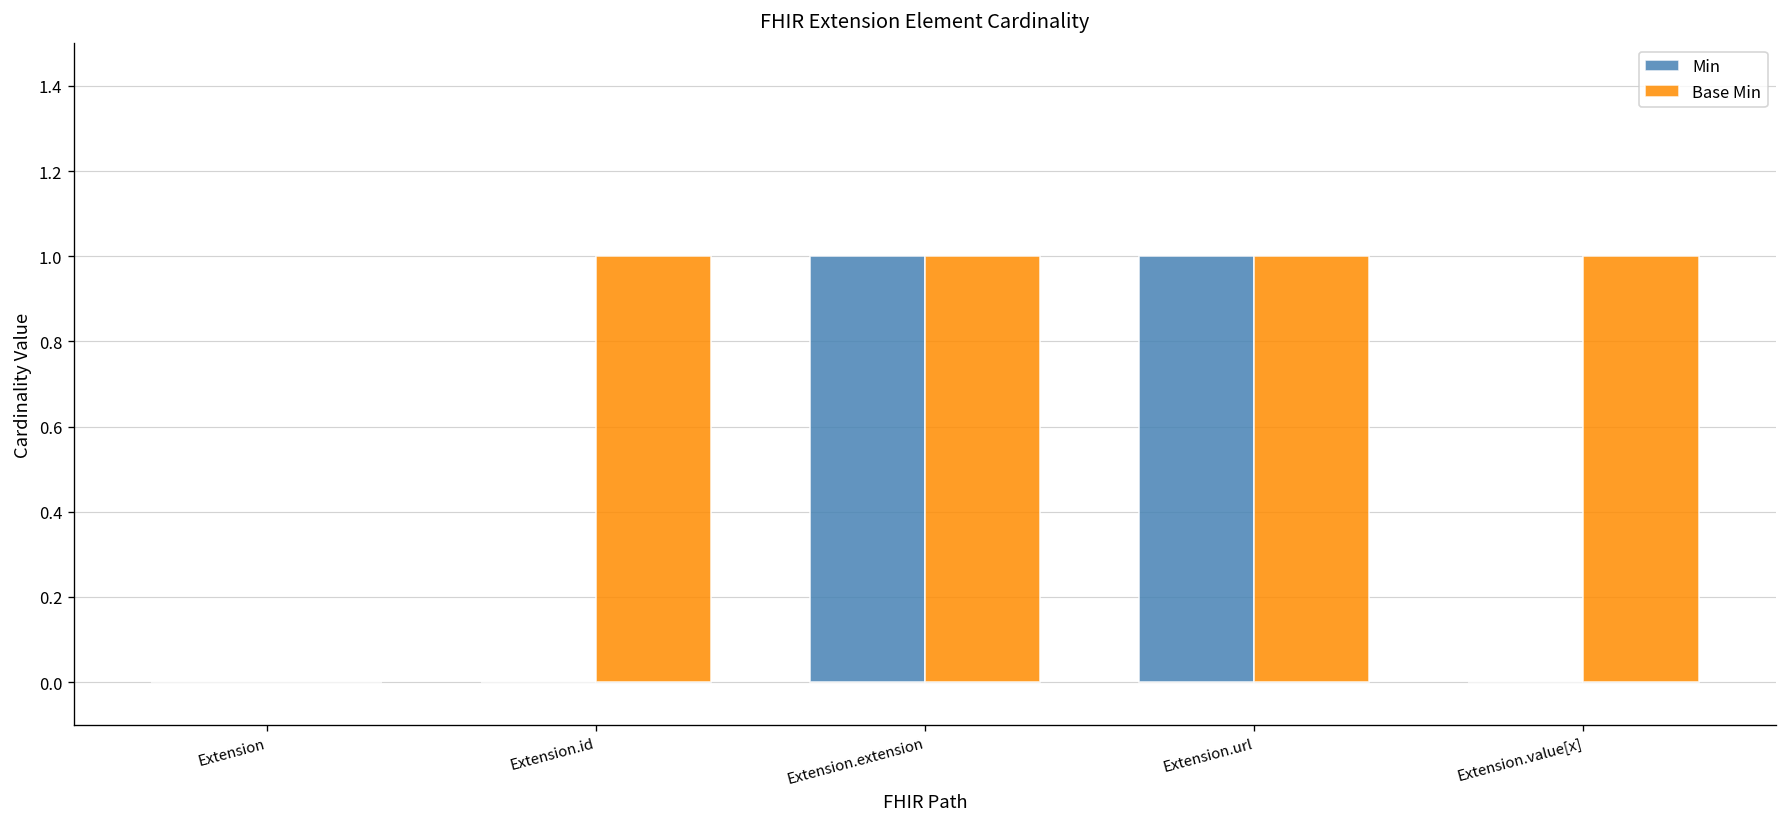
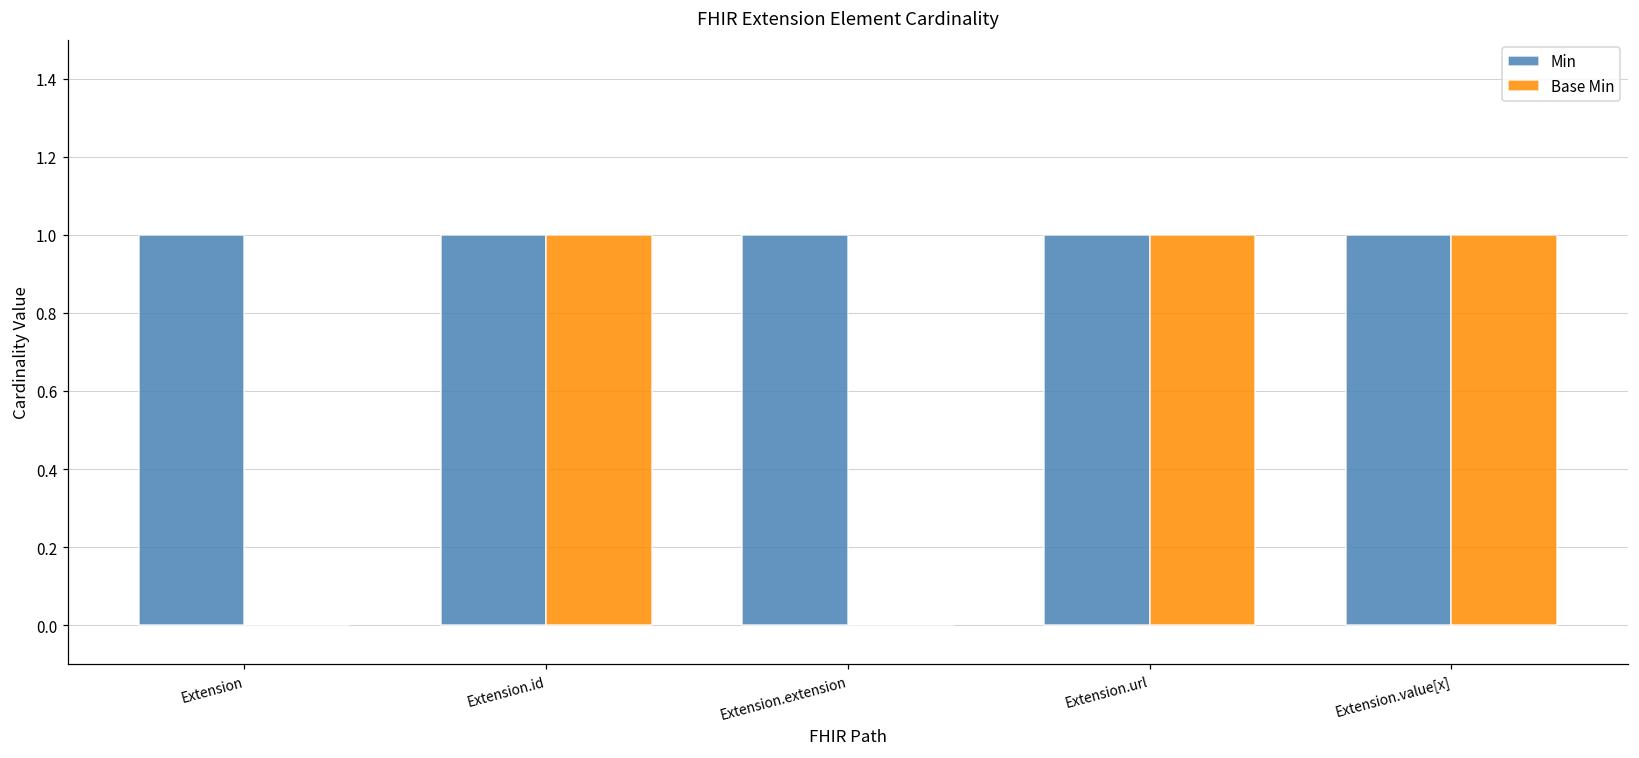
Min, Extension: 0 -> 1
Min, Extension.id: 0 -> 1
Base Min, Extension.extension: 1 -> 0
Min, Extension.value[x]: 0 -> 1
